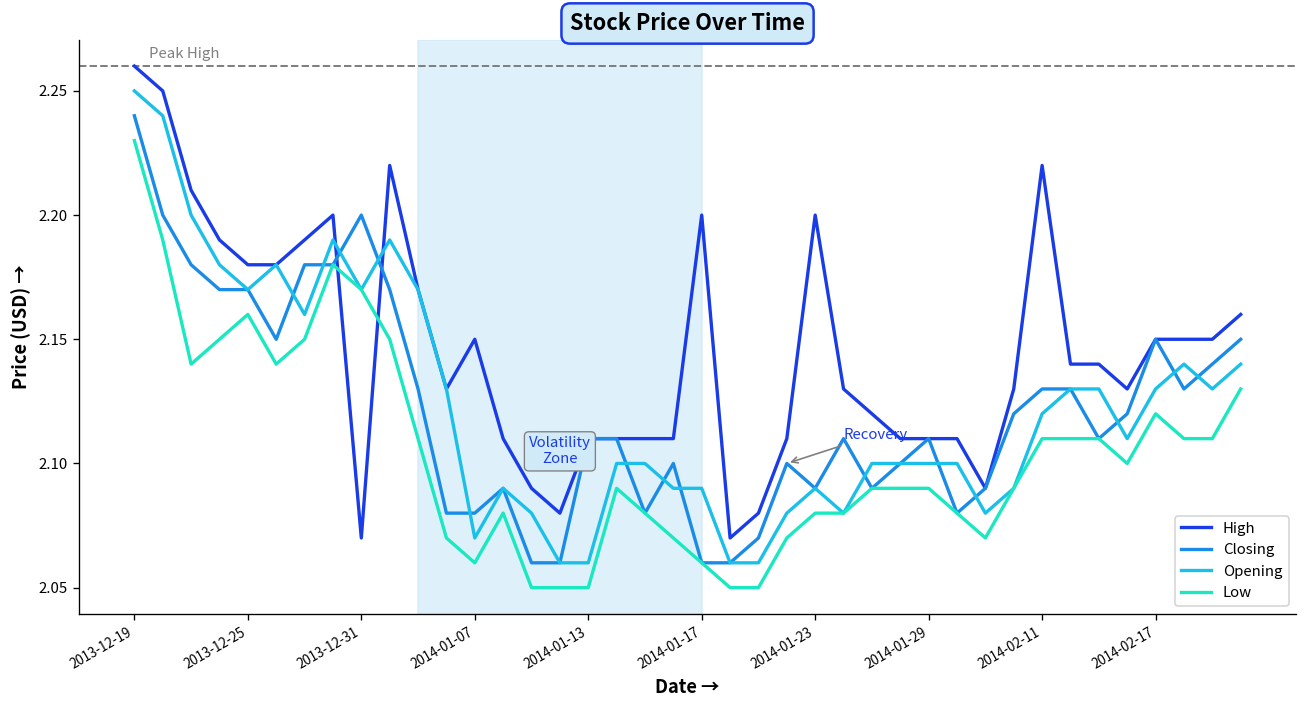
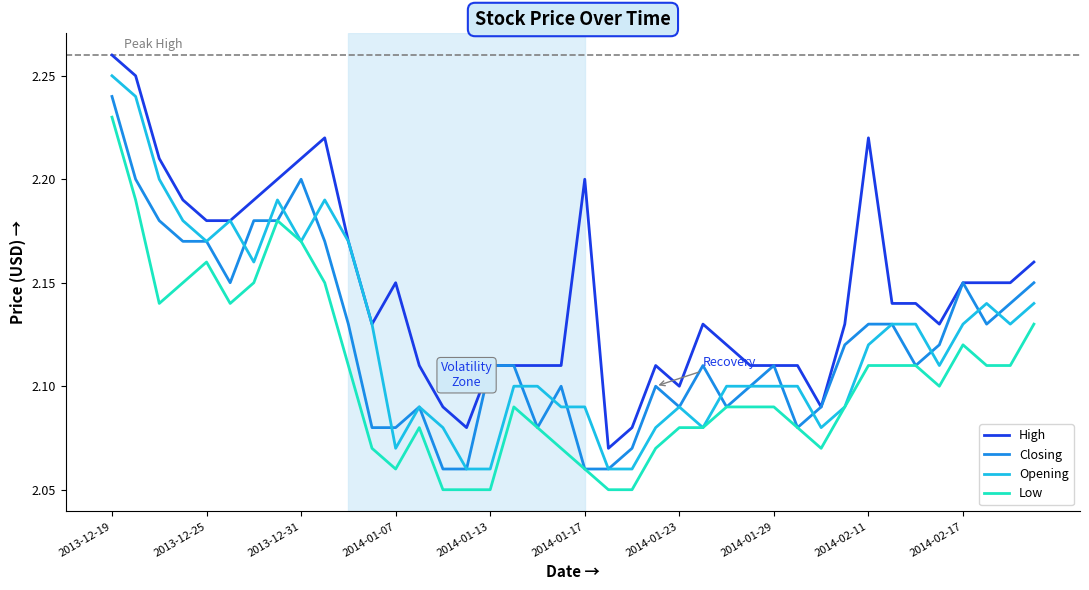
High, 2013-12-31: 2.07 -> 2.21
High, 2014-01-23: 2.2 -> 2.1
